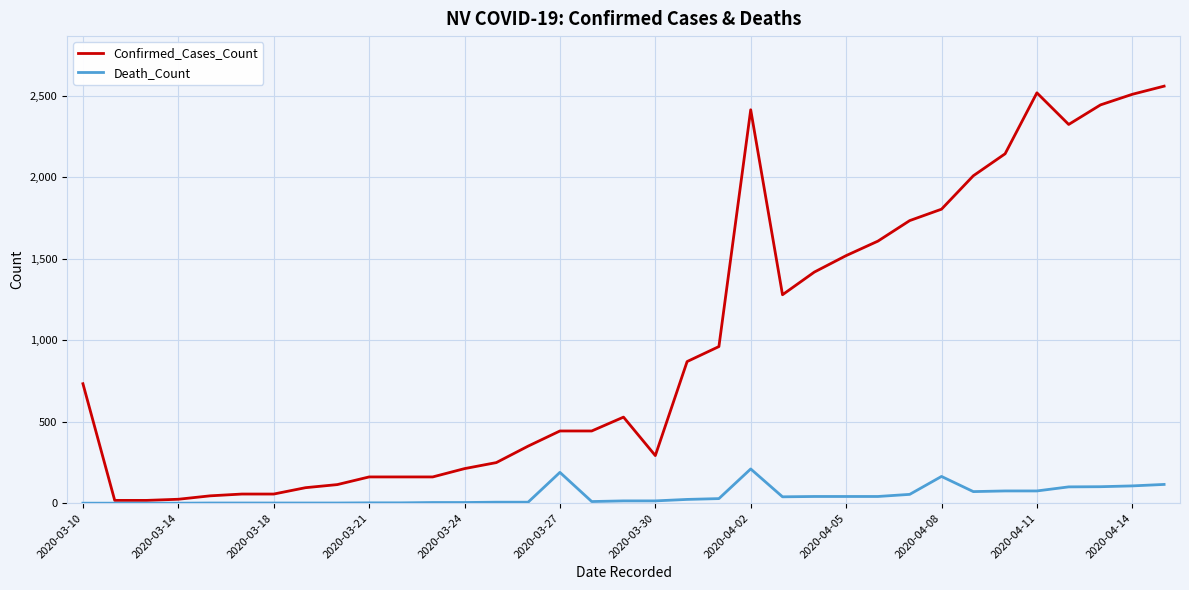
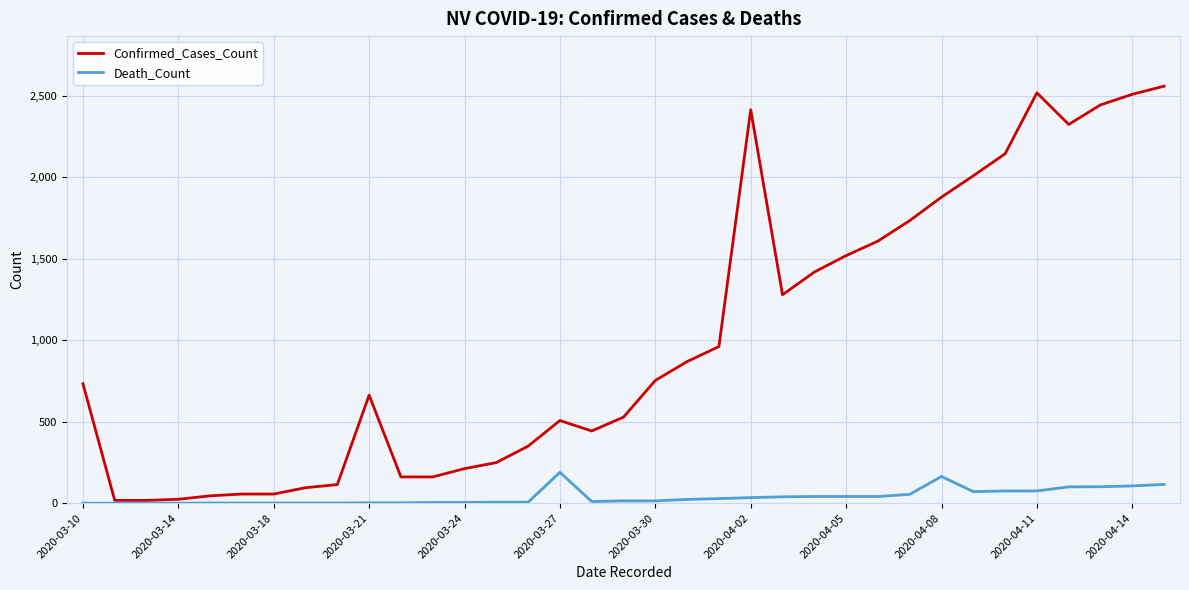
Confirmed_Cases_Count, 2020-03-21: 160 -> 660
Confirmed_Cases_Count, 2020-03-27: 440 -> 510
Confirmed_Cases_Count, 2020-03-30: 290 -> 750
Death_Count, 2020-04-02: 210 -> 30
Confirmed_Cases_Count, 2020-04-08: 1,800 -> 1,880
